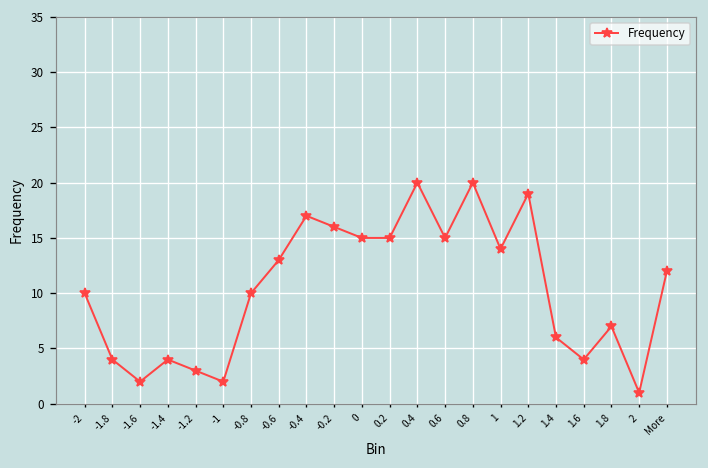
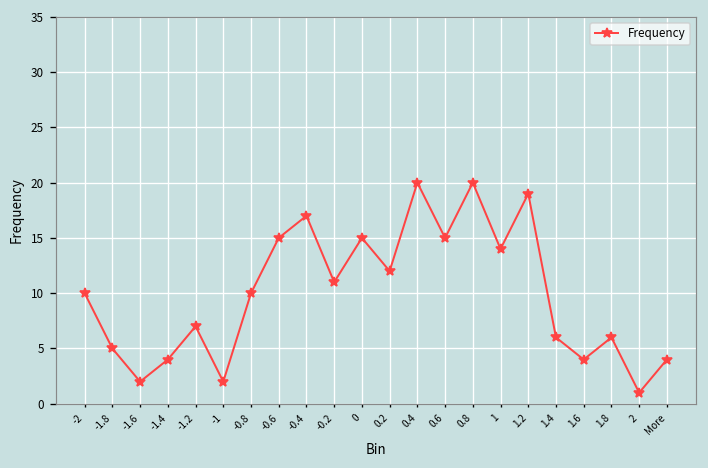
-1.8: 4 -> 5
-1.2: 3 -> 7
-0.6: 13 -> 15
-0.2: 16 -> 11
0.2: 15 -> 12
1.8: 7 -> 6
More: 12 -> 4
